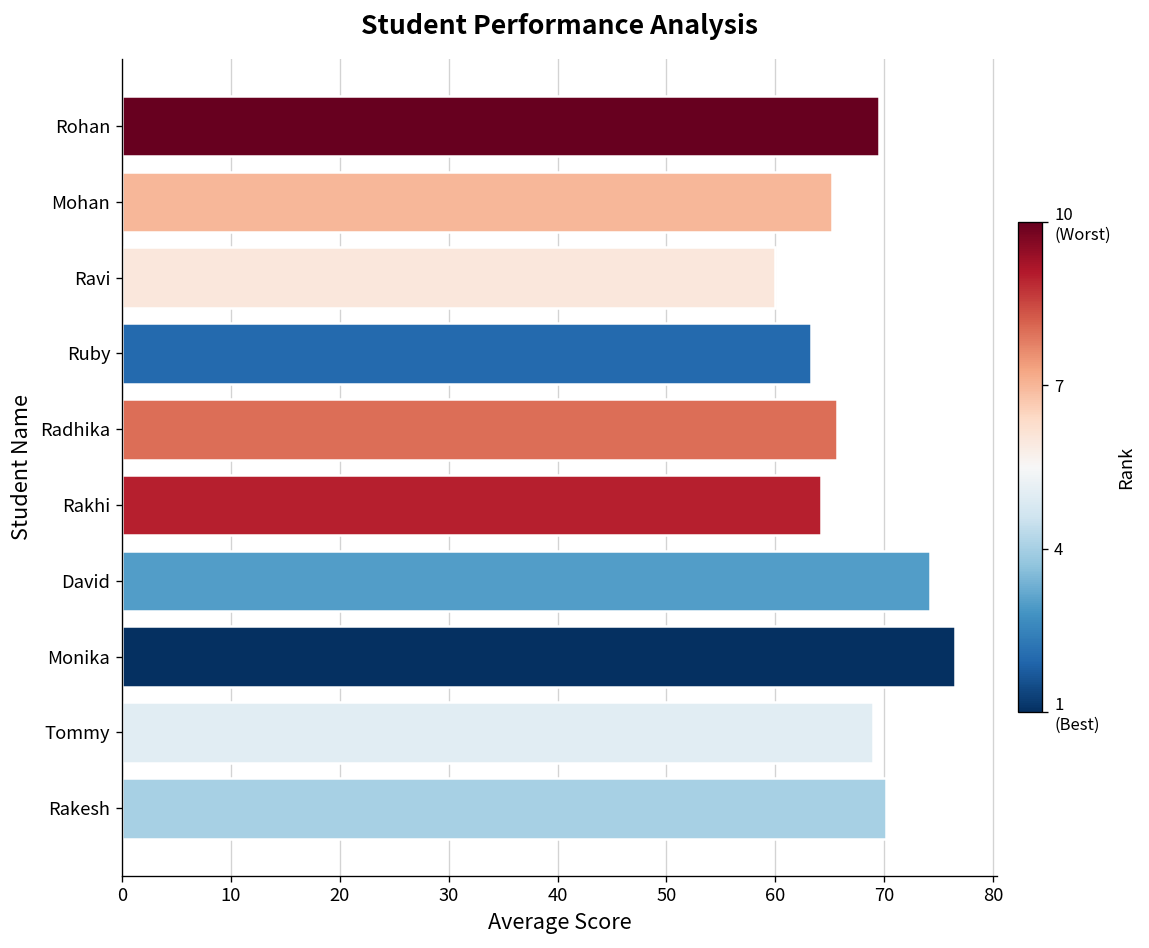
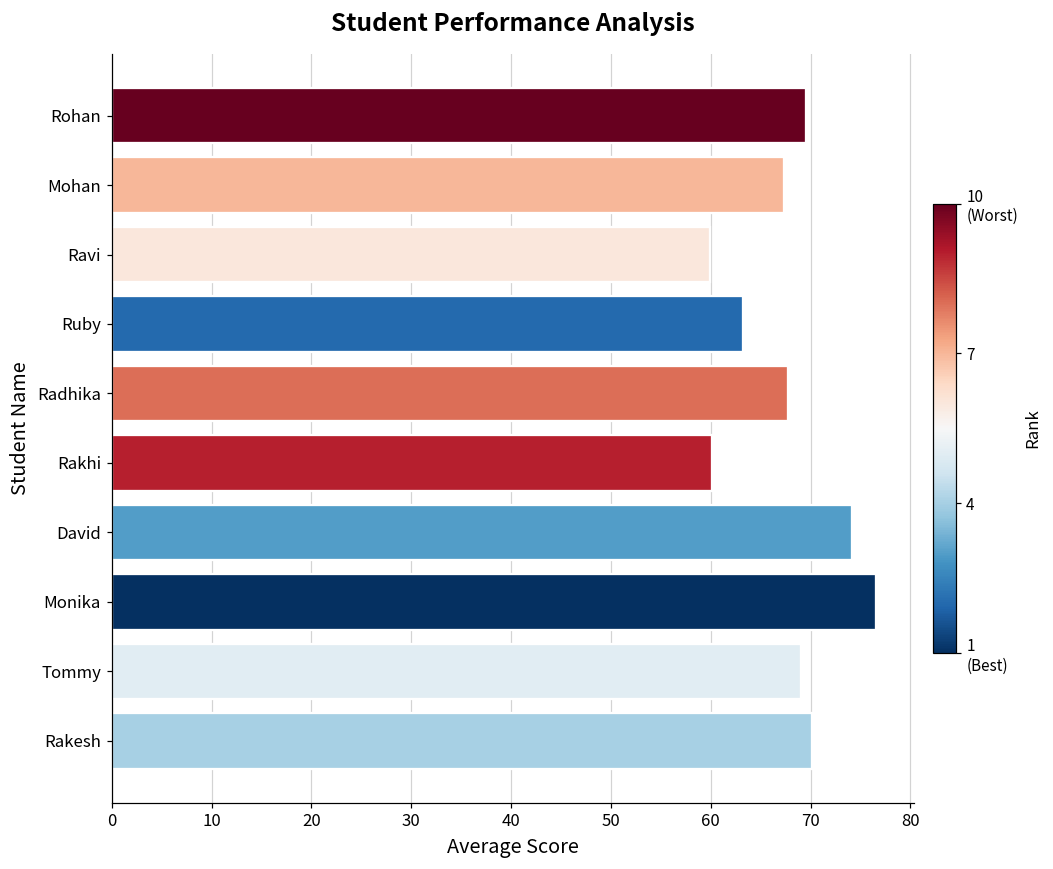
Mohan: 65 -> 67
Radhika: 66 -> 68
Rakhi: 64 -> 60
